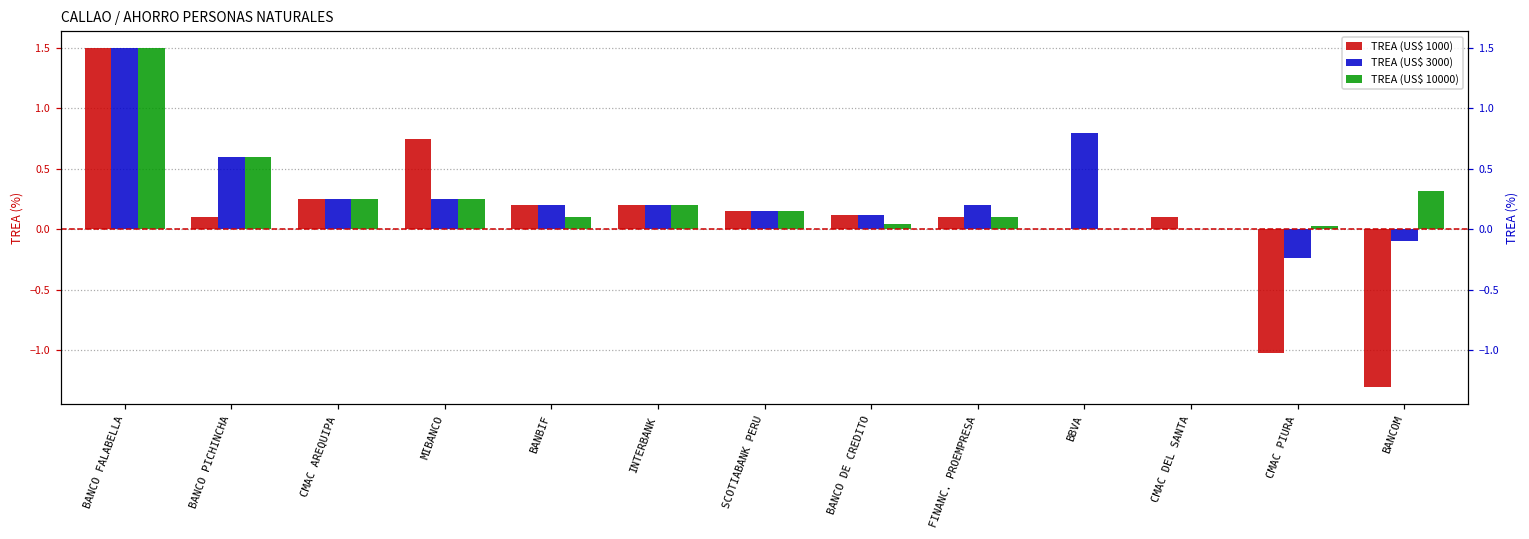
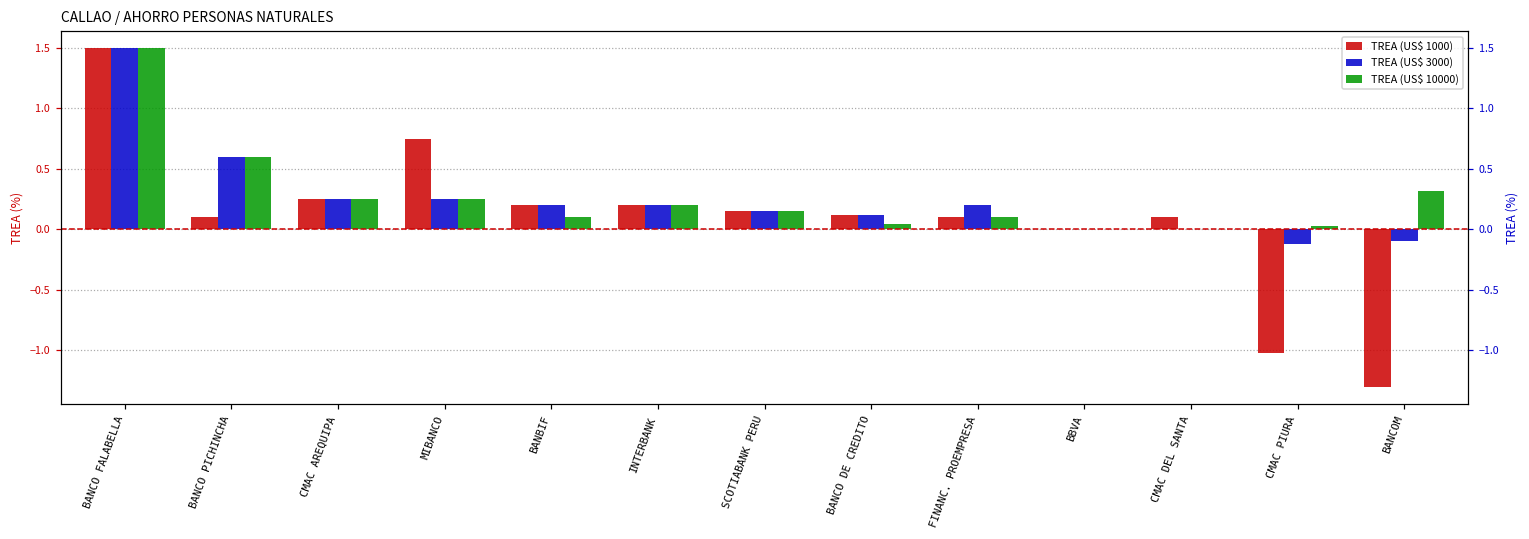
TREA (US$ 3000), BBVA: 0.8 -> 0.0
TREA (US$ 3000), CMAC PIURA: -0.24 -> -0.12
